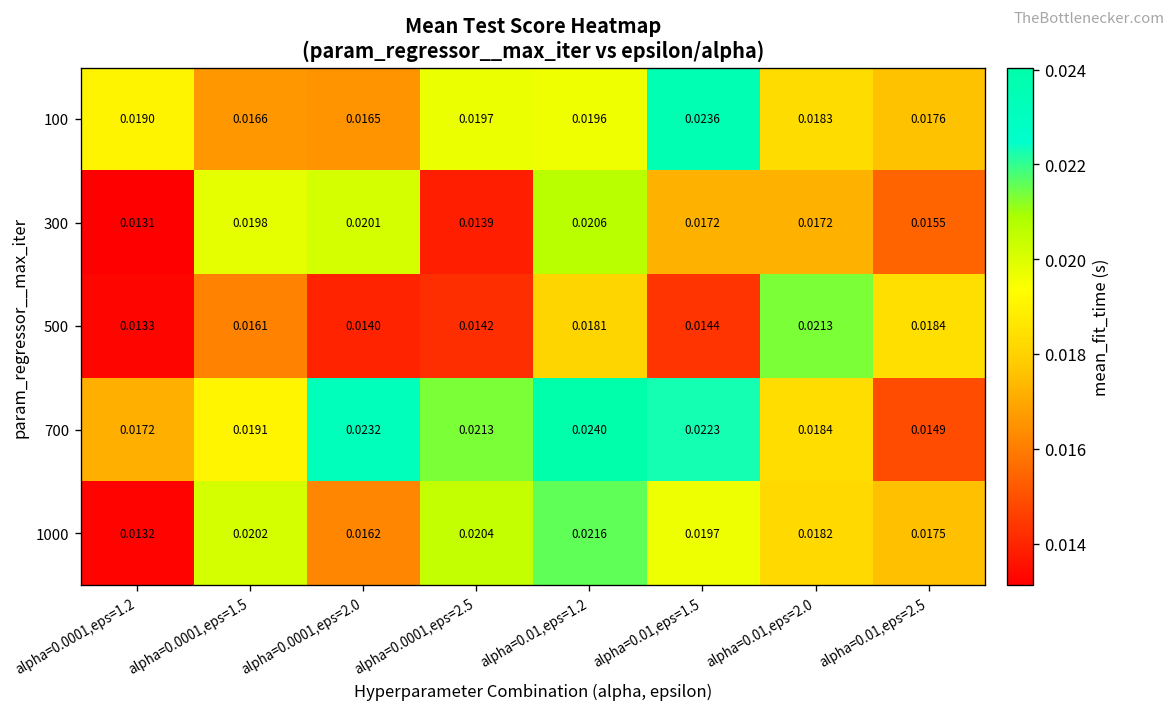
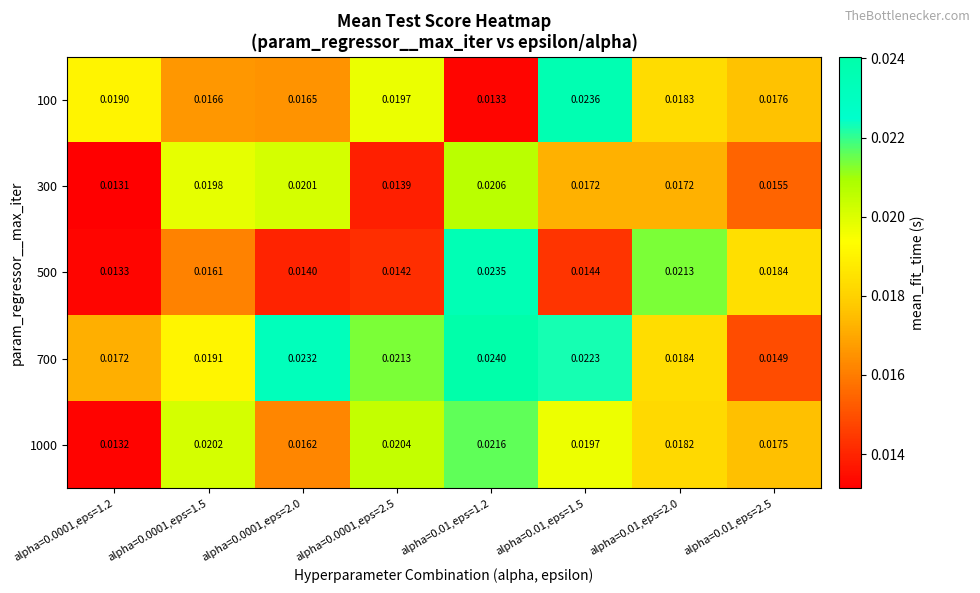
100, alpha=0.01,eps=1.2: 0.0196 -> 0.0133
500, alpha=0.01,eps=1.2: 0.0181 -> 0.0235
